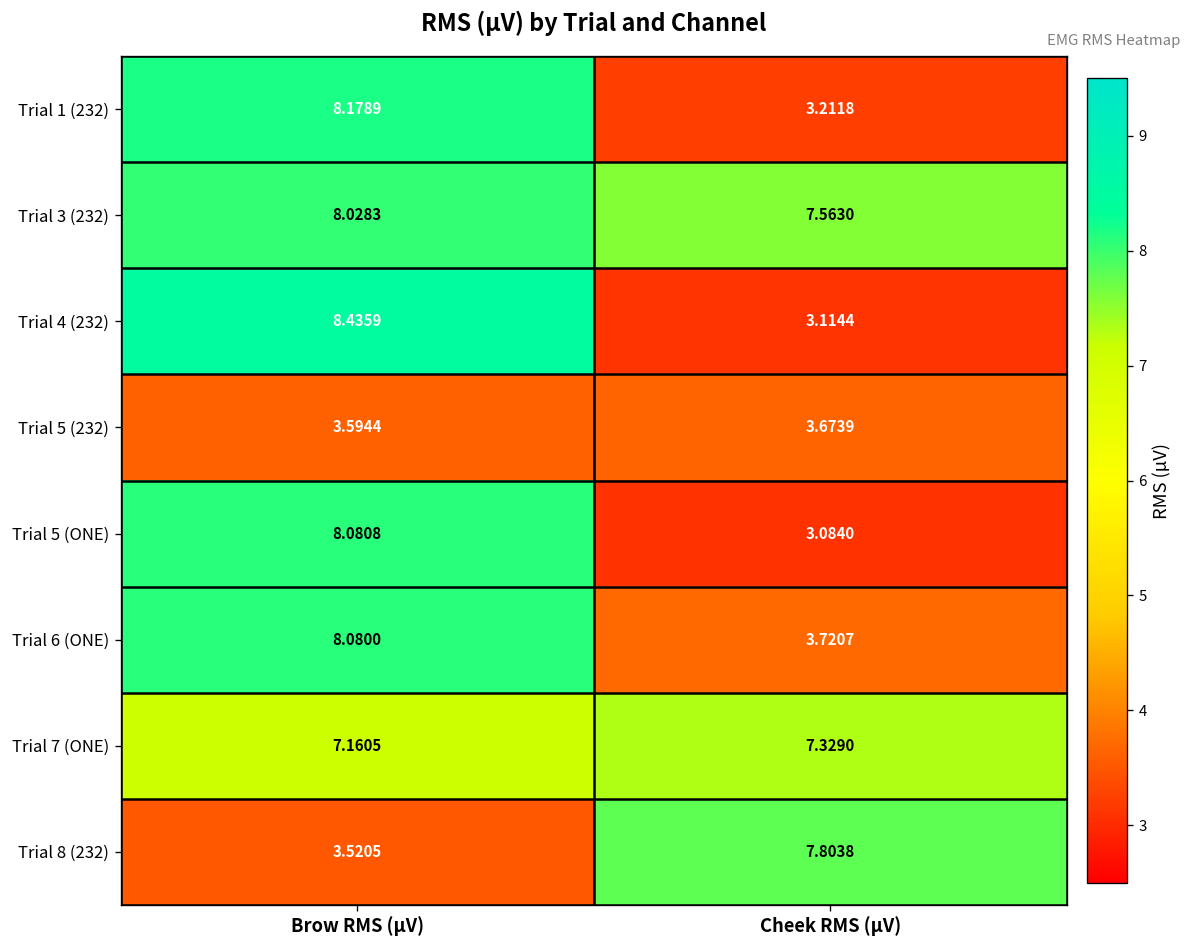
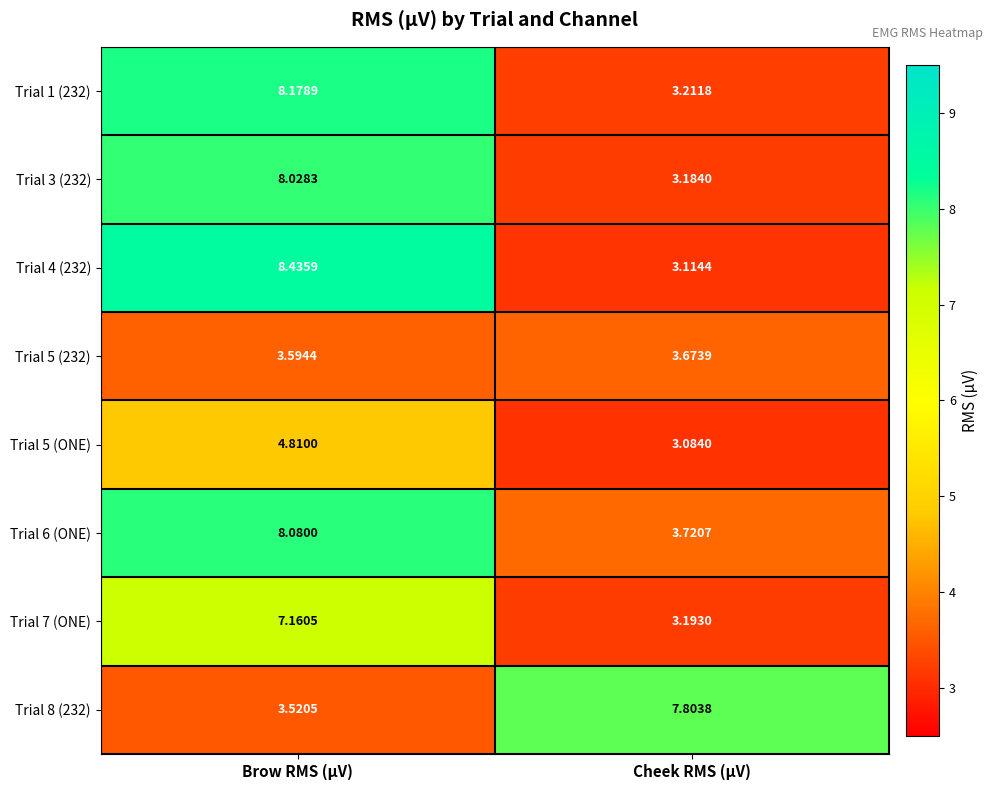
Trial 3 (232), Cheek RMS (µV): 7.5630 -> 3.1840
Trial 5 (ONE), Brow RMS (µV): 8.0808 -> 4.8100
Trial 7 (ONE), Cheek RMS (µV): 7.3290 -> 3.1930
